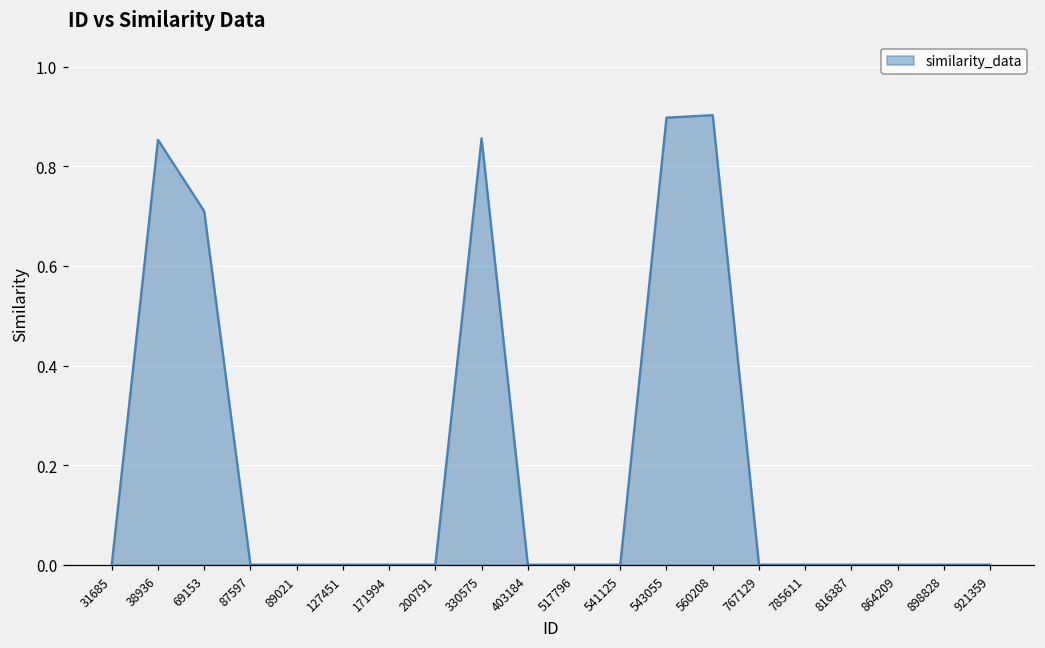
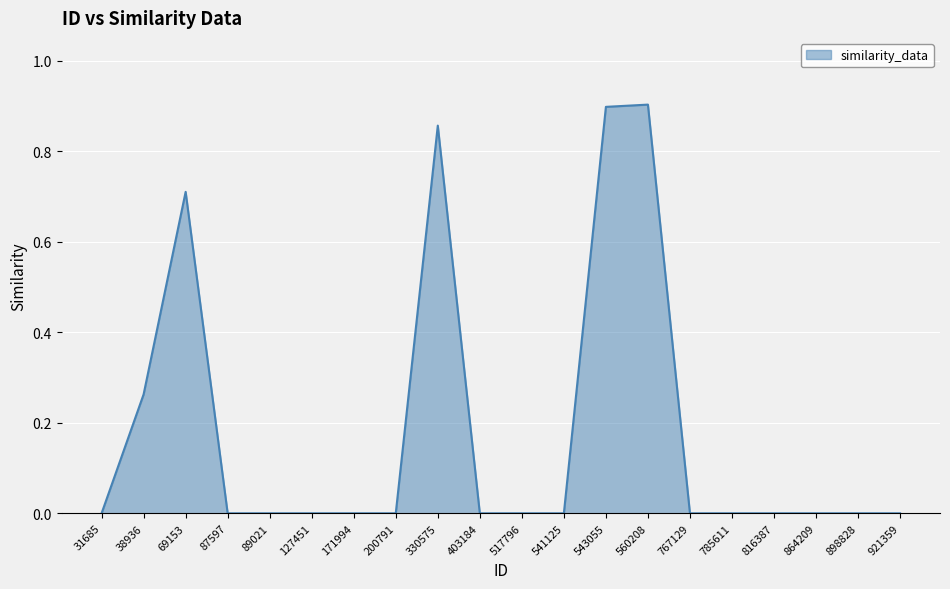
38936: 0.85 -> 0.26
